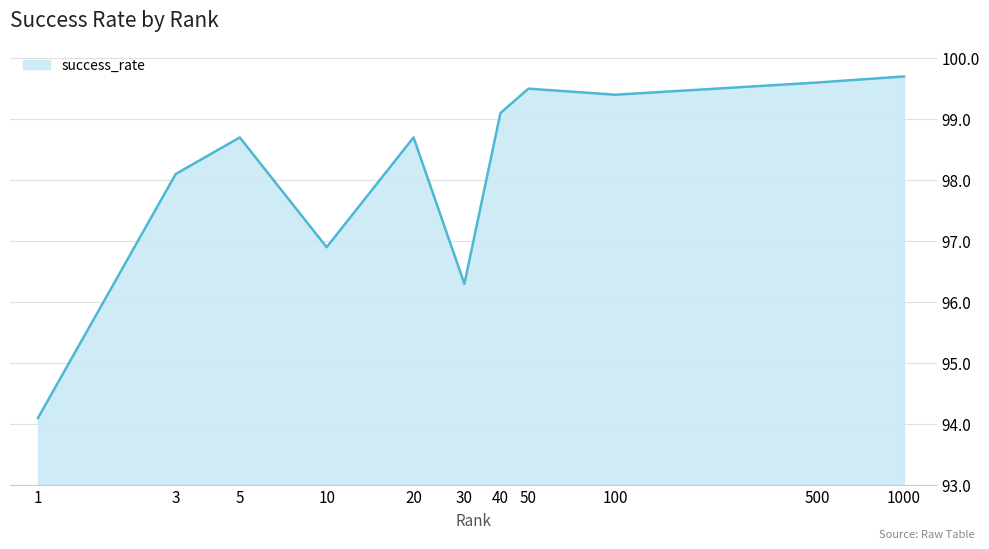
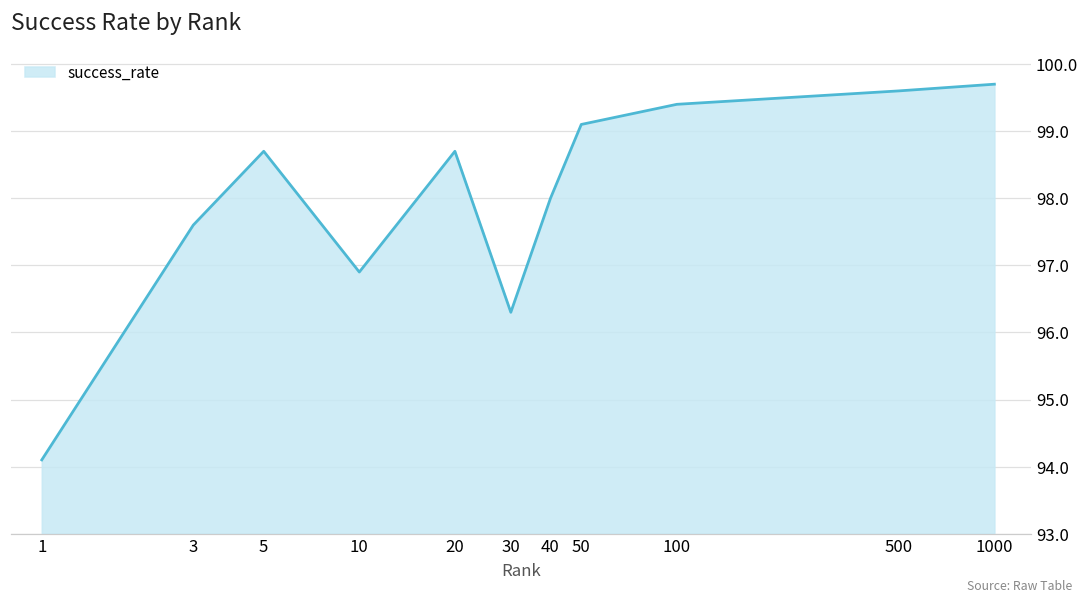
3: 98.1 -> 97.6
40: 99.1 -> 98.0
50: 99.5 -> 99.1
